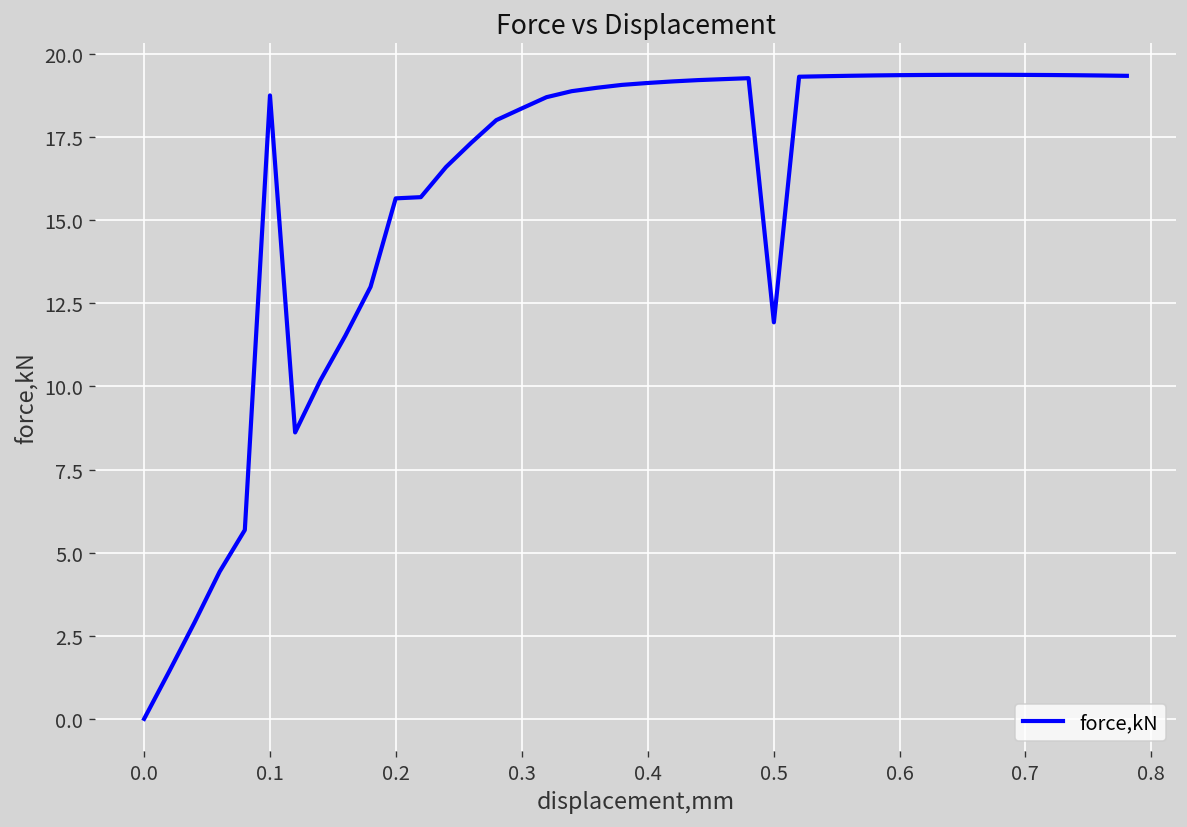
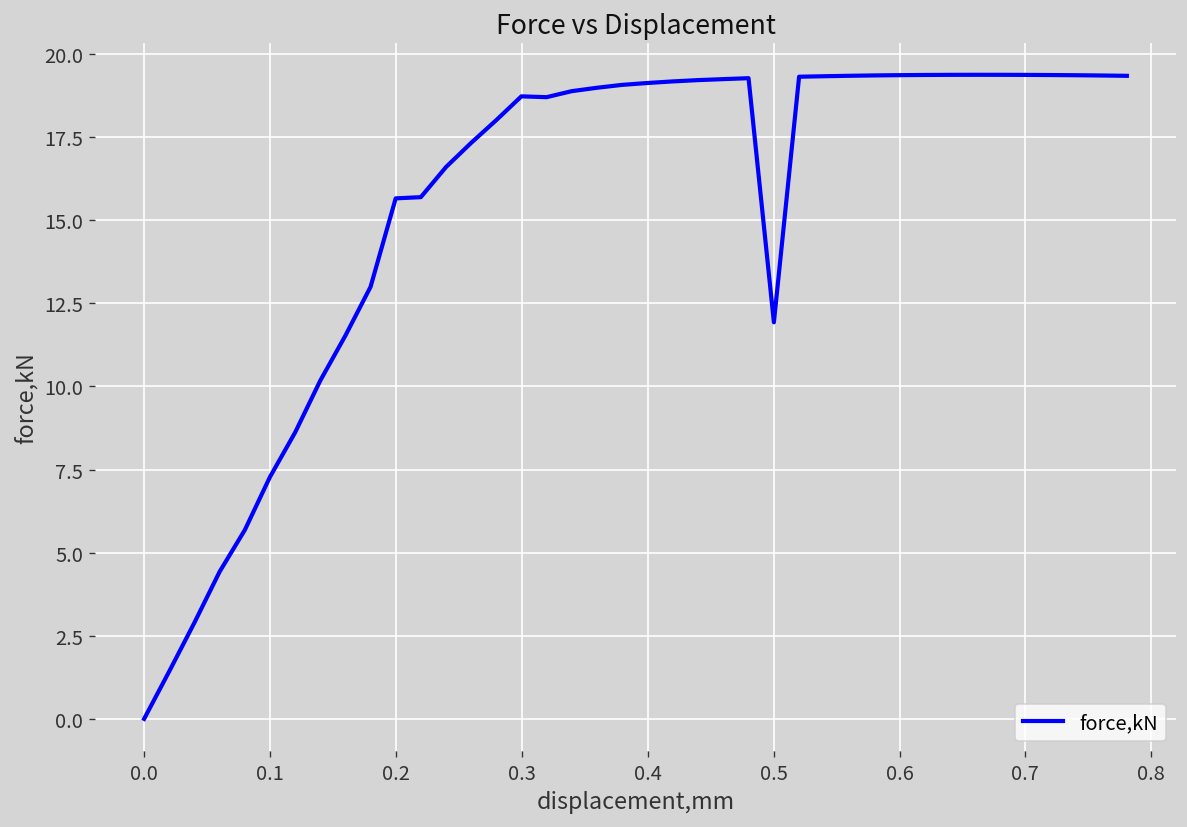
0.1: 18.7 -> 7.3
0.3: 18.4 -> 18.7
